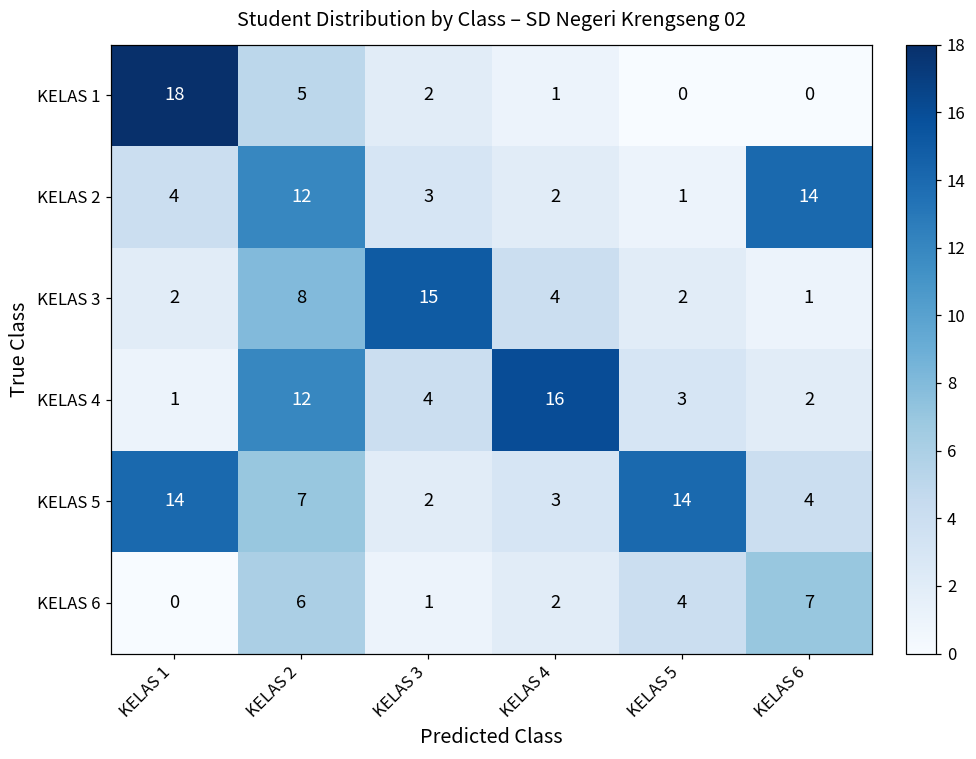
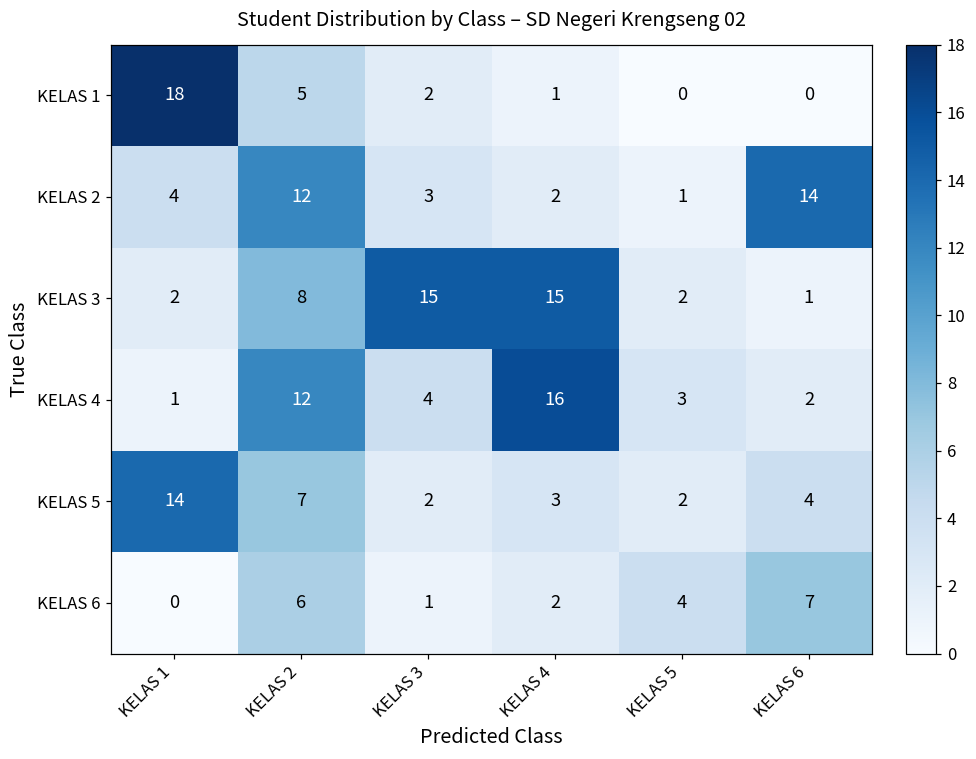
KELAS 3, KELAS 4: 4 -> 15
KELAS 5, KELAS 5: 14 -> 2
